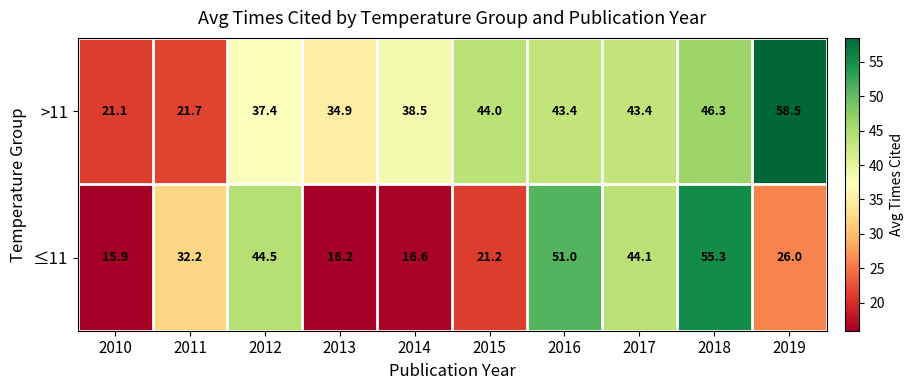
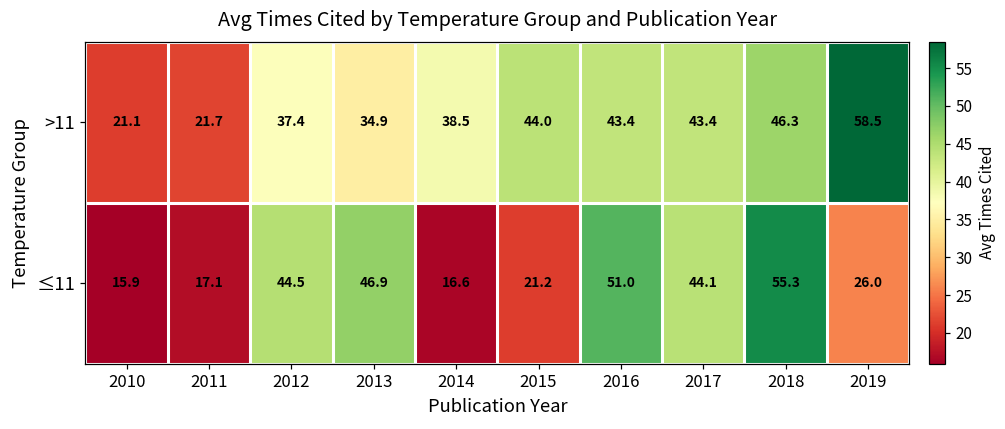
≤11, 2011: 32.2 -> 17.1
≤11, 2013: 16.2 -> 46.9
